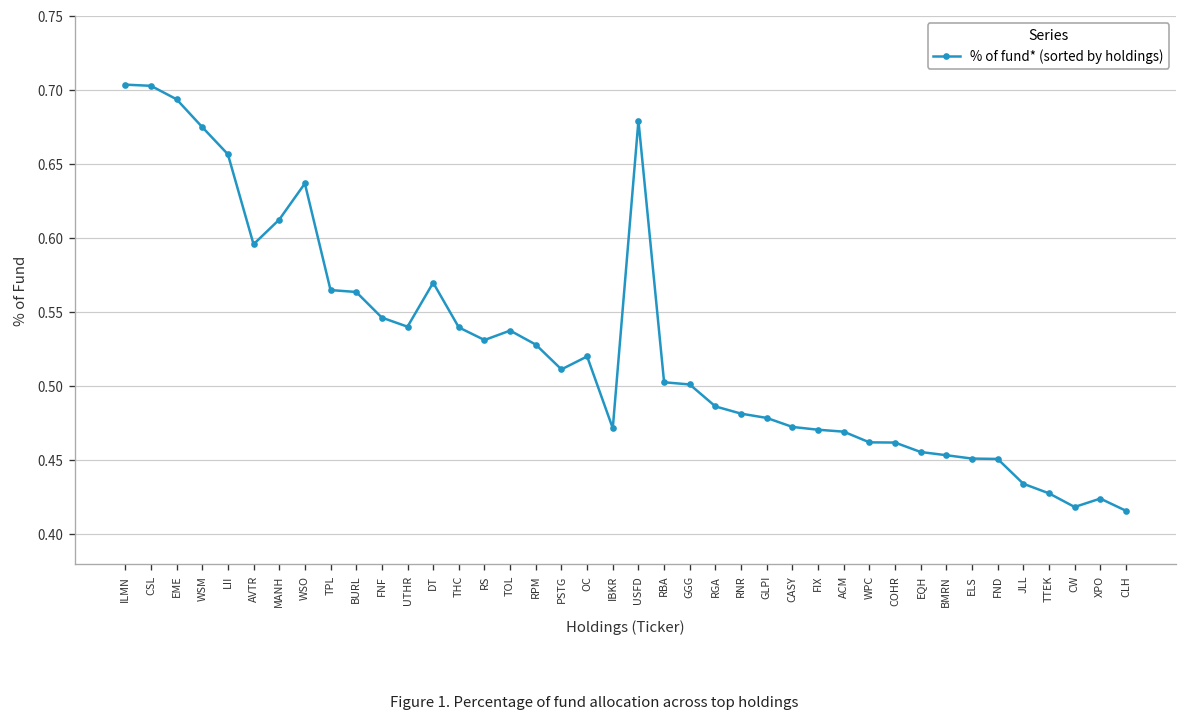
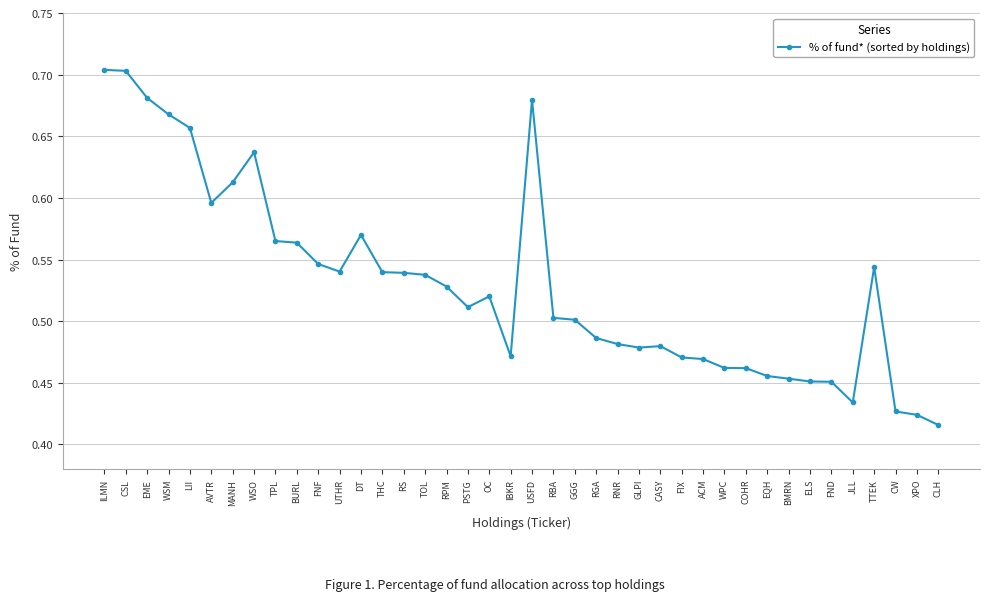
EME: 0.694 -> 0.681
WSM: 0.675 -> 0.668
RS: 0.531 -> 0.539
CASY: 0.473 -> 0.480
TTEK: 0.428 -> 0.544
CW: 0.418 -> 0.427
